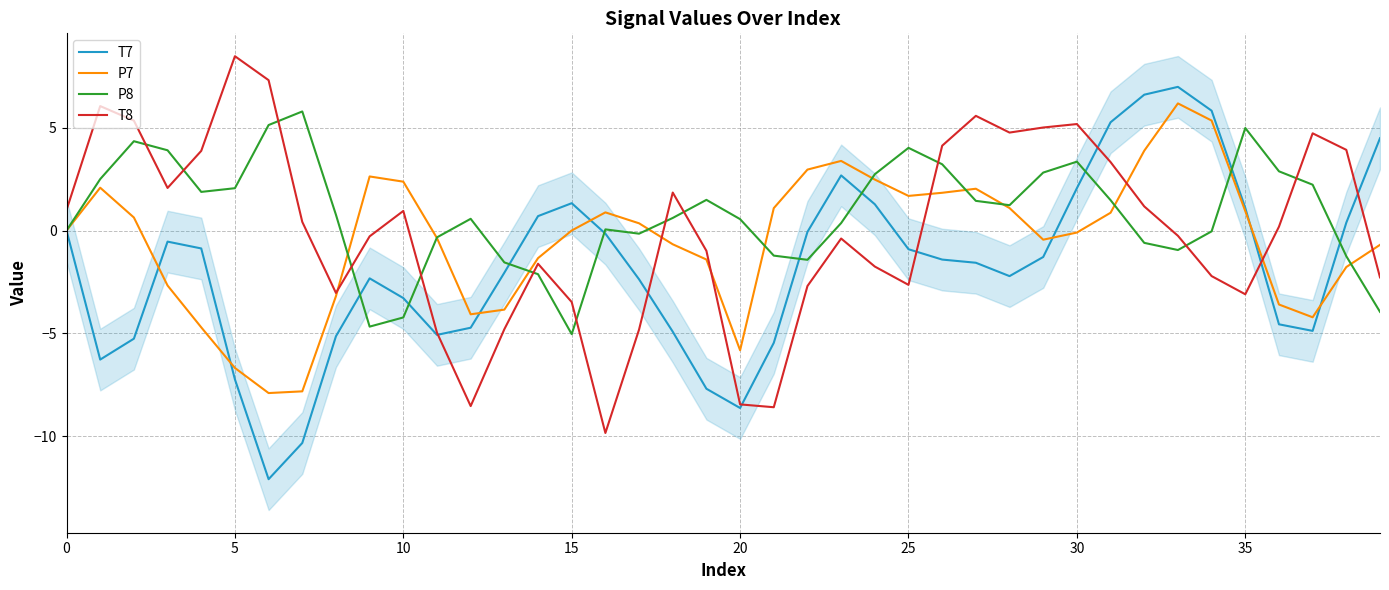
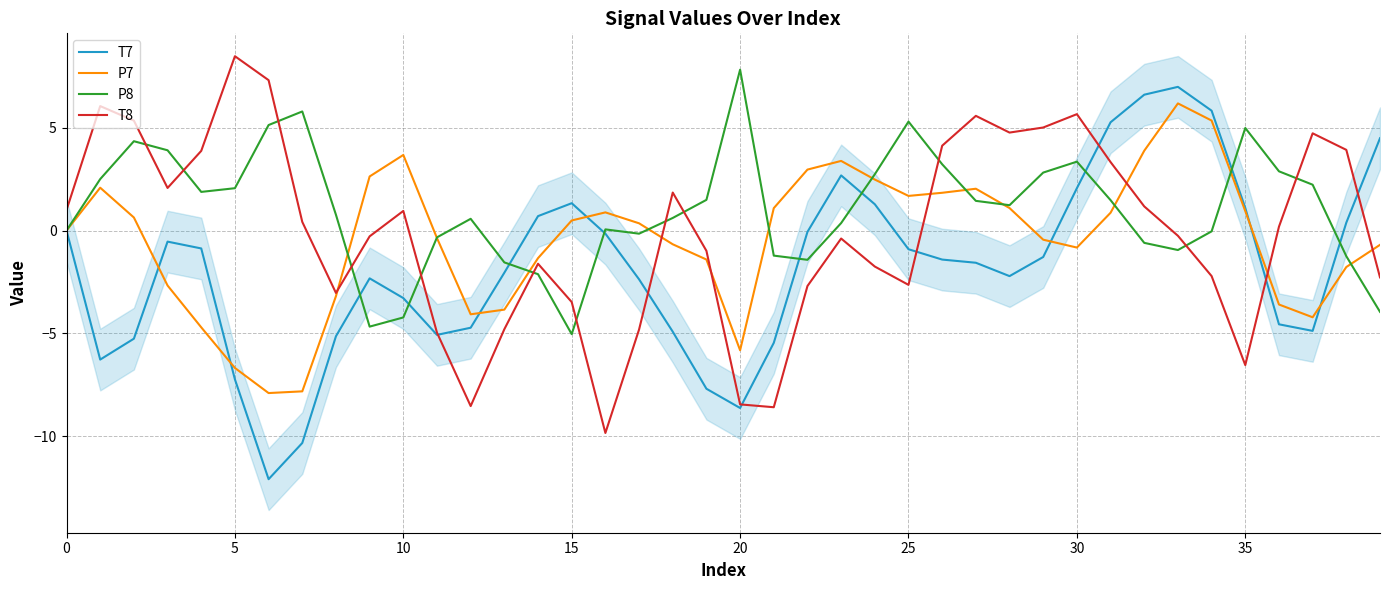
P7, 10: 2.4 -> 3.7
P7, 15: 0.0 -> 0.5
P8, 20: 0.6 -> 7.8
P8, 25: 4.0 -> 5.3
P7, 30: -0.1 -> -0.8
T8, 30: 5.2 -> 5.7
T8, 35: -3.1 -> -6.5
